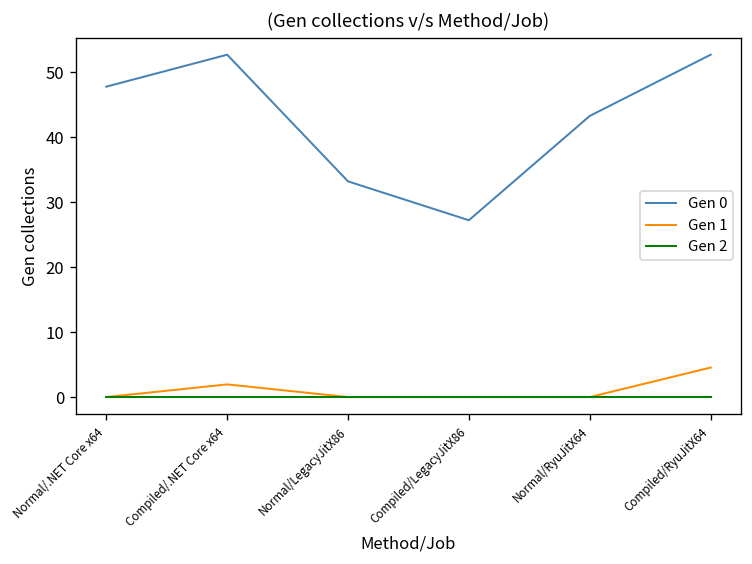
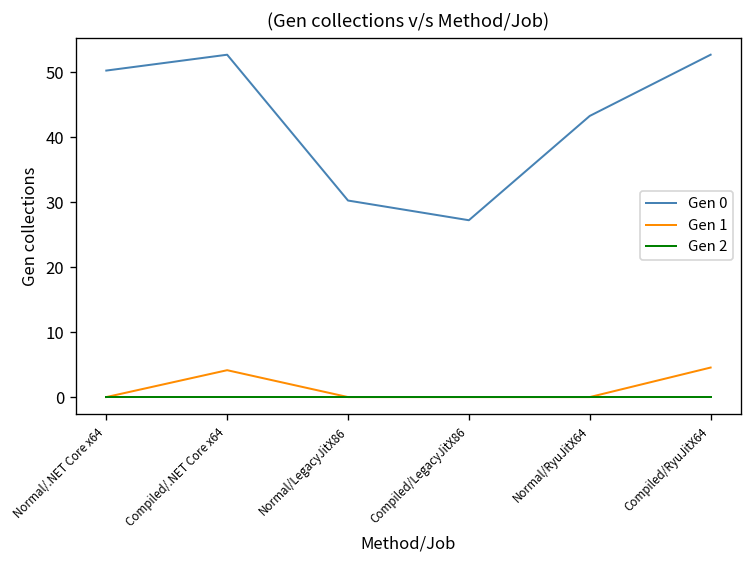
Gen 0, Normal/.NET Core x64: 48 -> 50
Gen 1, Compiled/.NET Core x64: 2 -> 4
Gen 0, Normal/LegacyJitX86: 33 -> 30
